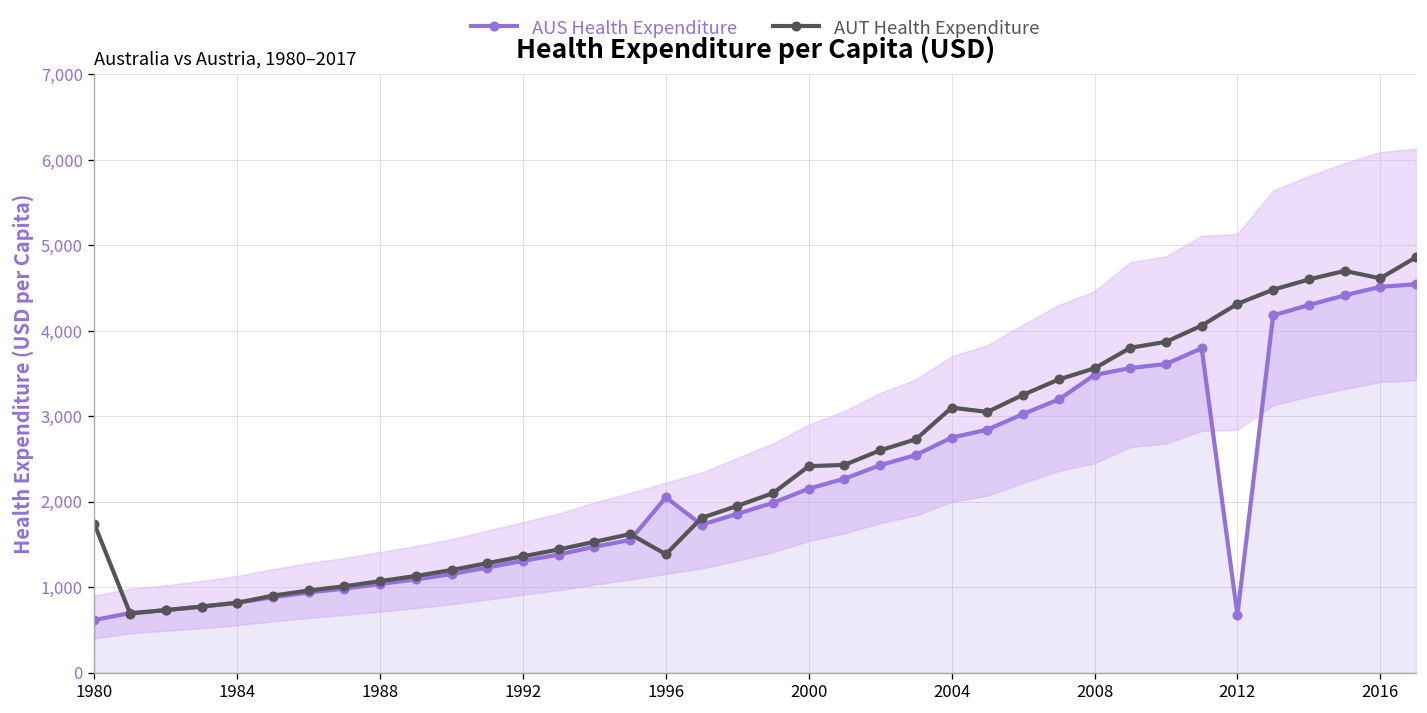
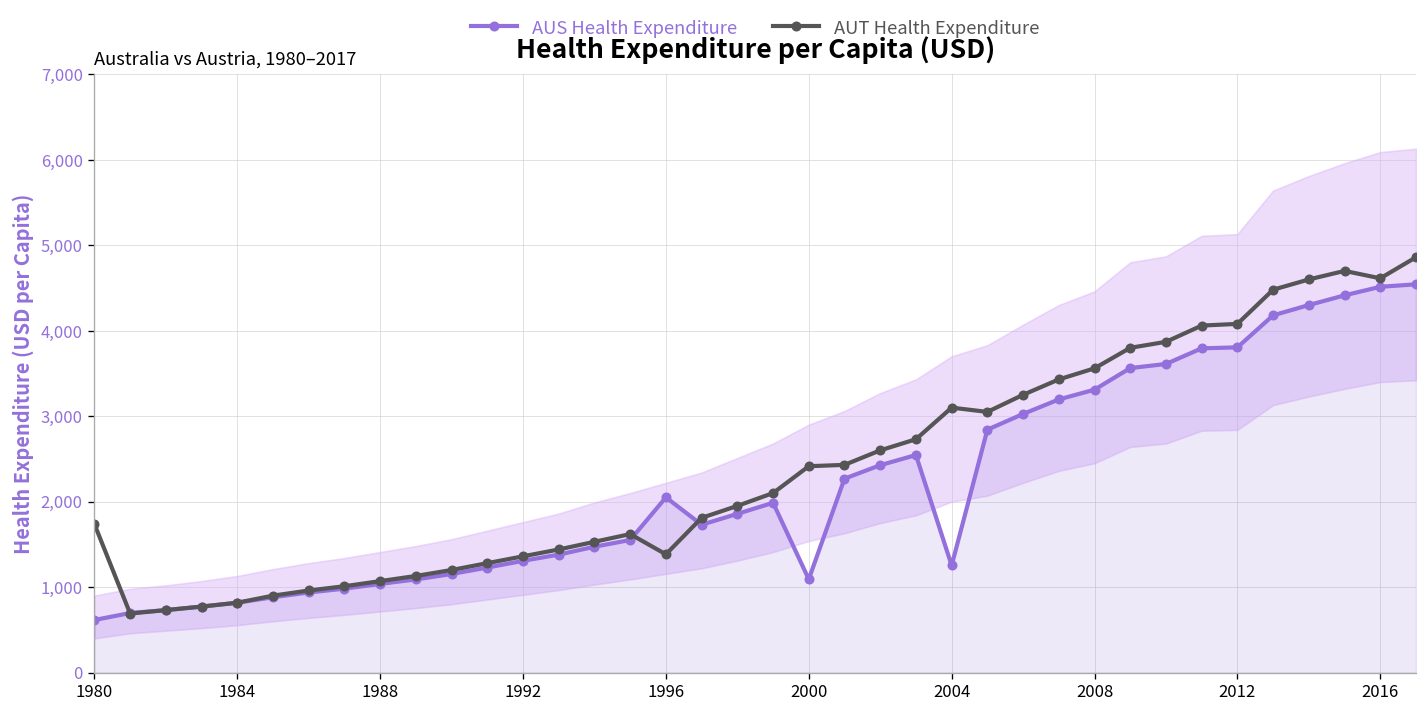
AUS Health Expenditure, 2000: 2,200 -> 1,100
AUS Health Expenditure, 2004: 2,700 -> 1,300
AUS Health Expenditure, 2008: 3,500 -> 3,300
AUS Health Expenditure, 2012: 700 -> 3,800
AUT Health Expenditure, 2012: 4,300 -> 4,100
